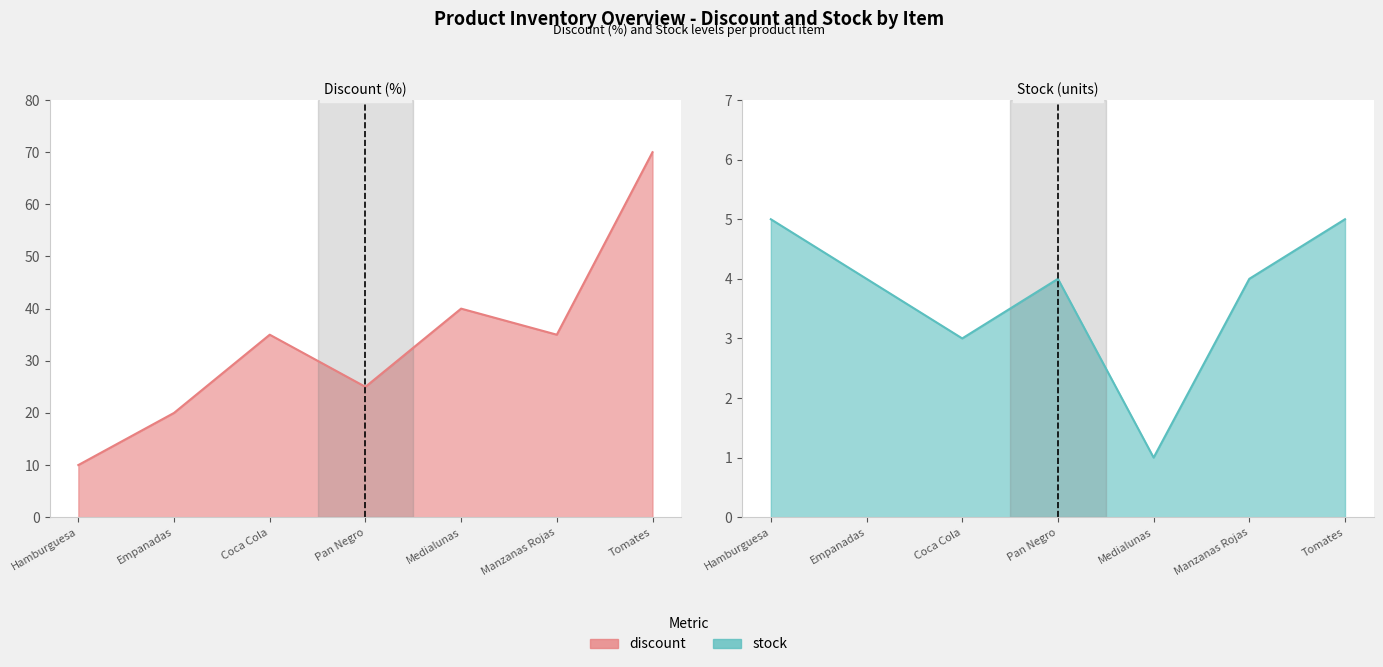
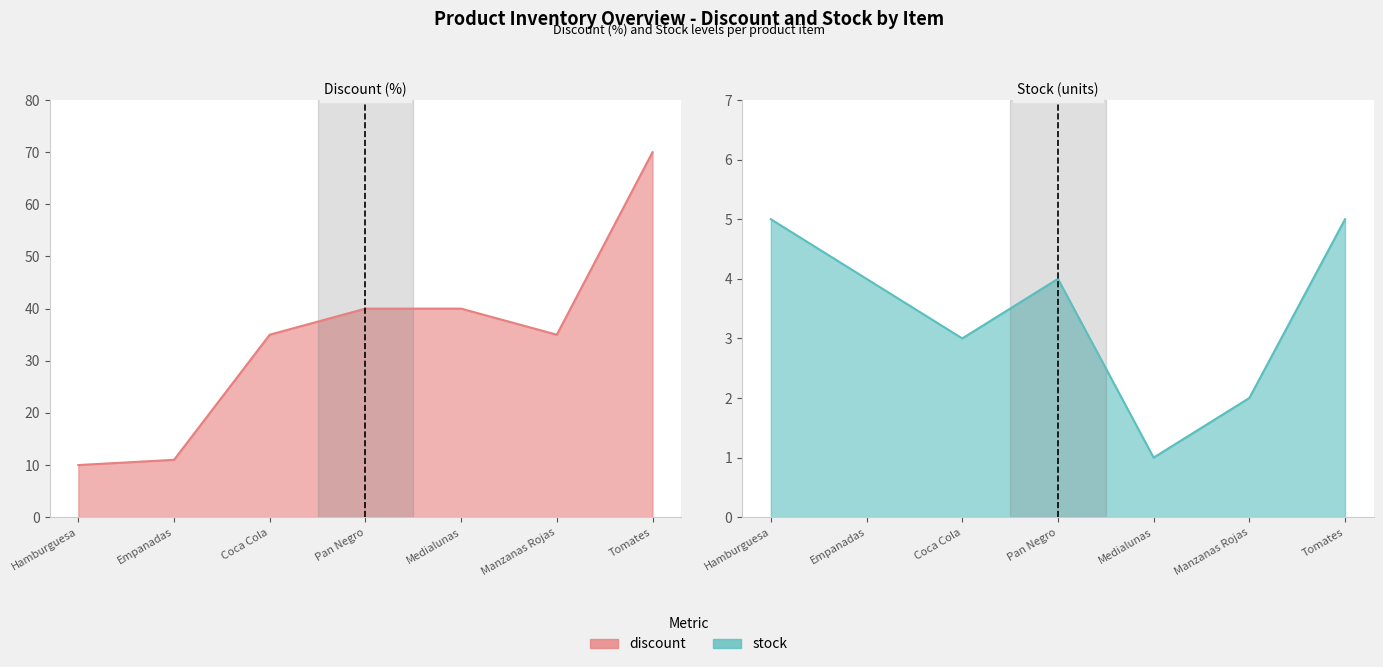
Discount (%), Empanadas: 20 -> 11
Discount (%), Pan Negro: 25 -> 40
Stock (units), Manzanas Rojas: 4 -> 2
